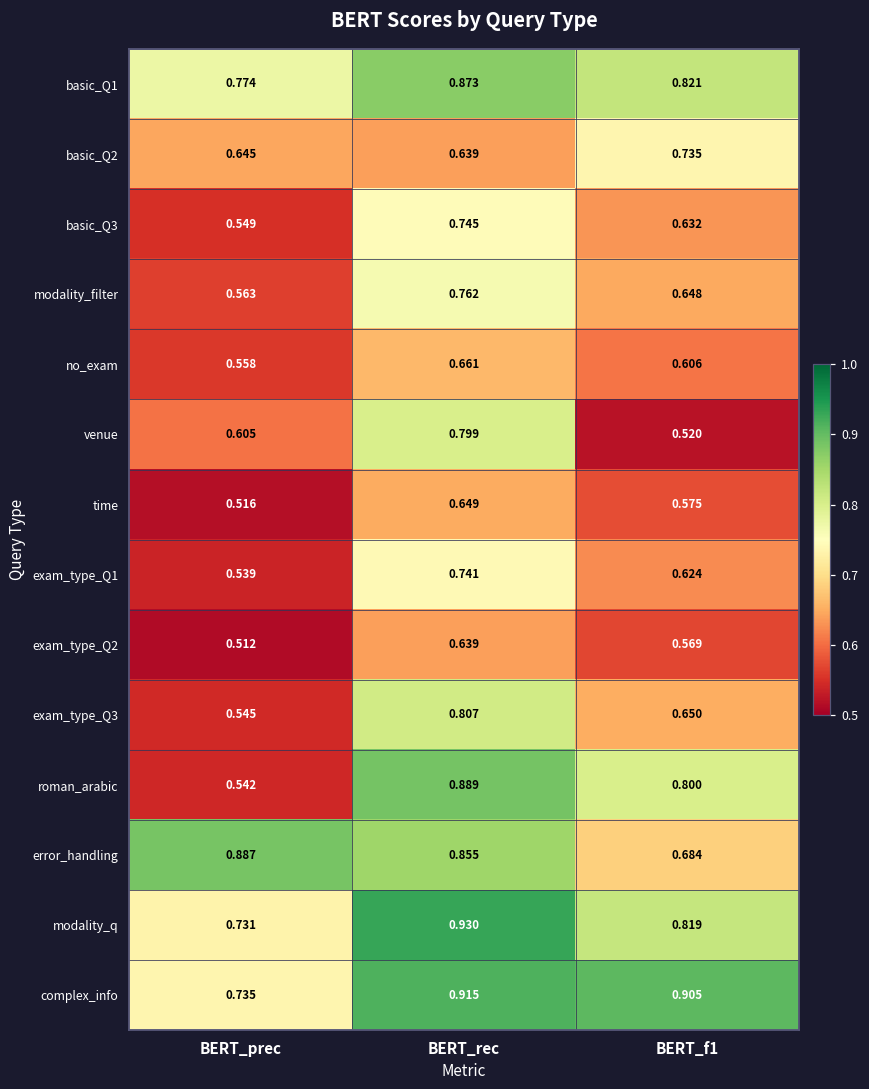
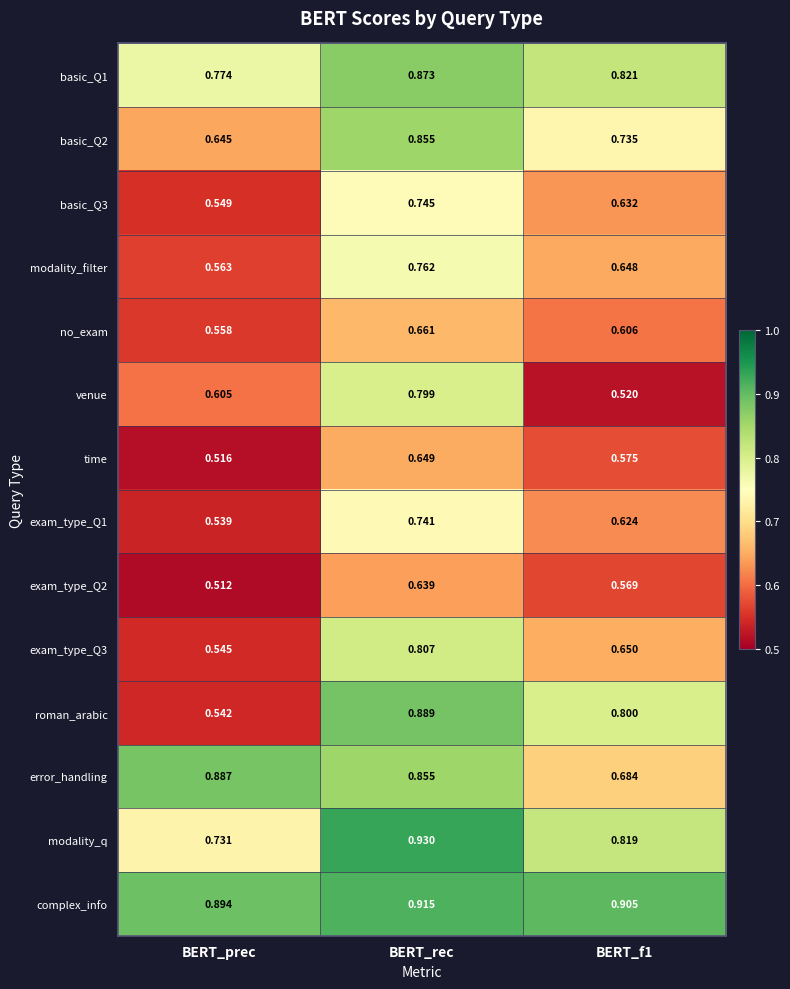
basic_Q2, BERT_rec: 0.639 -> 0.855
complex_info, BERT_prec: 0.735 -> 0.894
